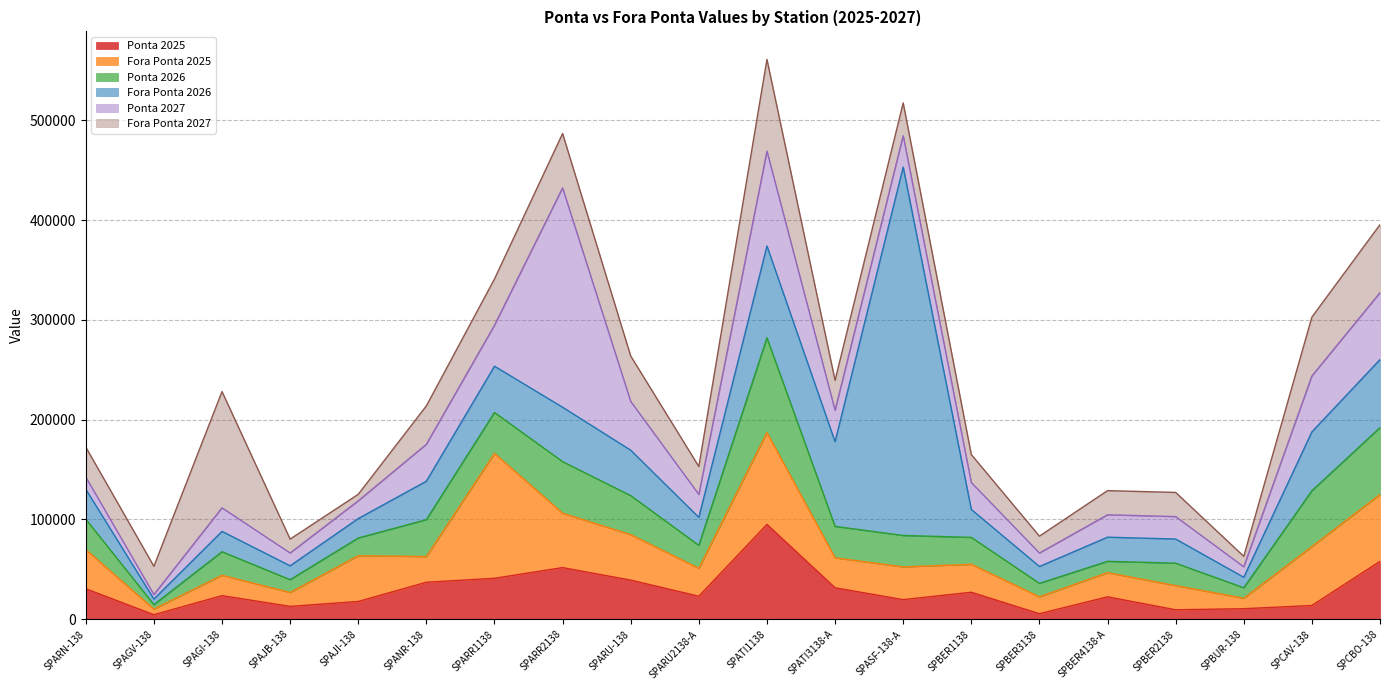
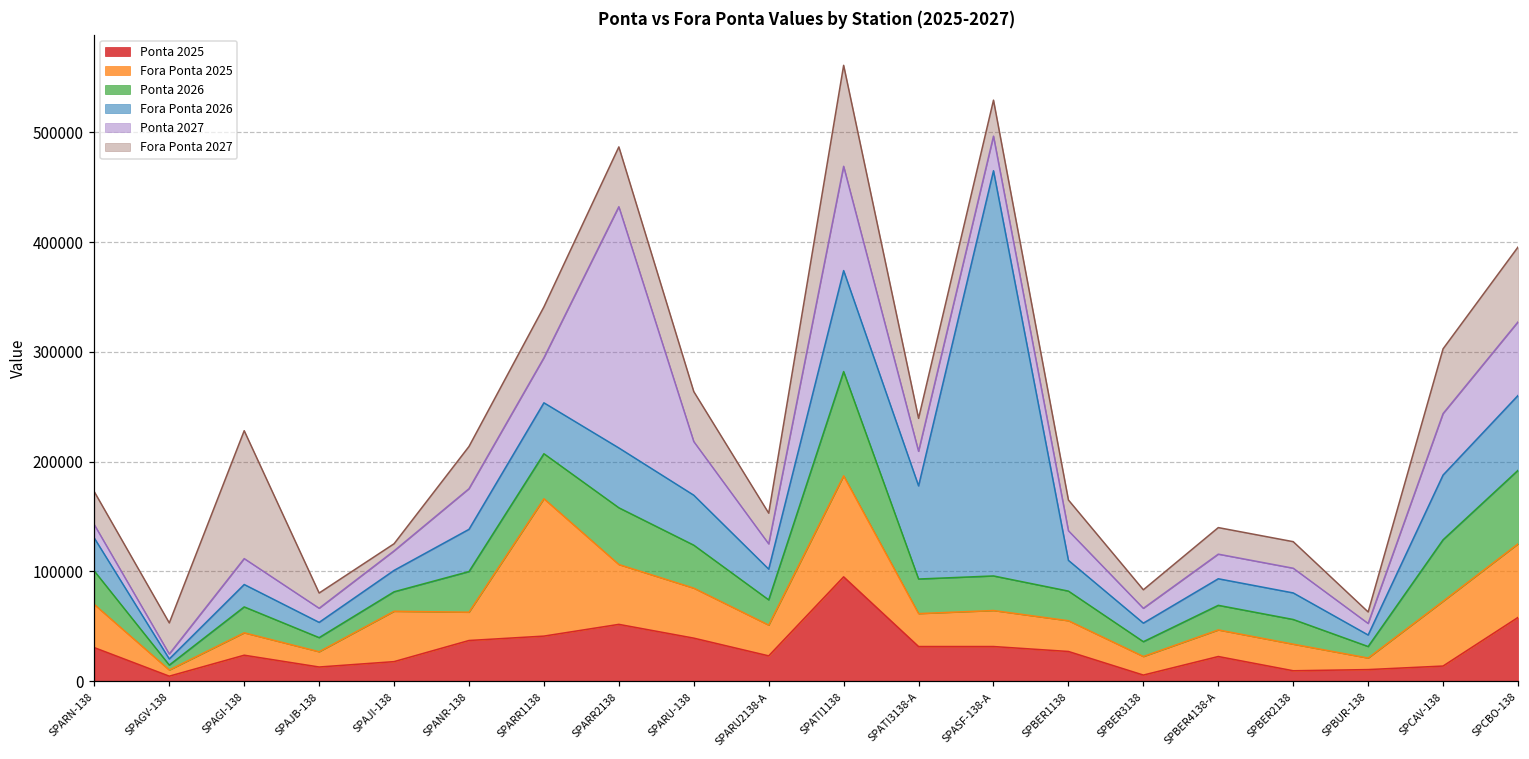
Ponta 2025, SPASF-138-A: 20000 -> 30000
Ponta 2026, SPBER4138-A: 10000 -> 20000
